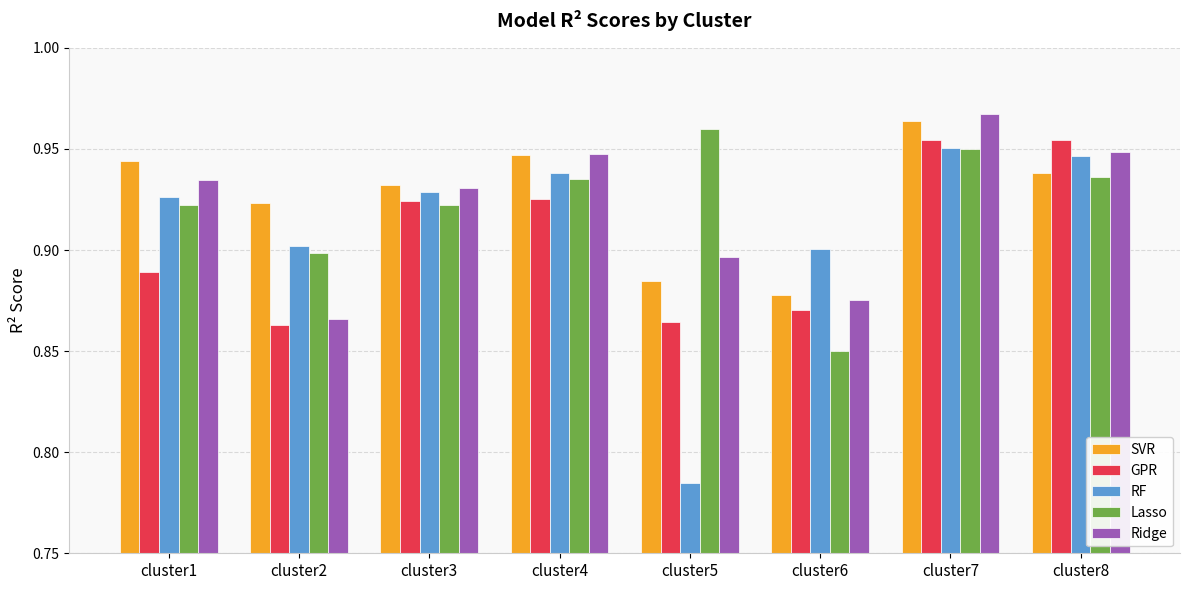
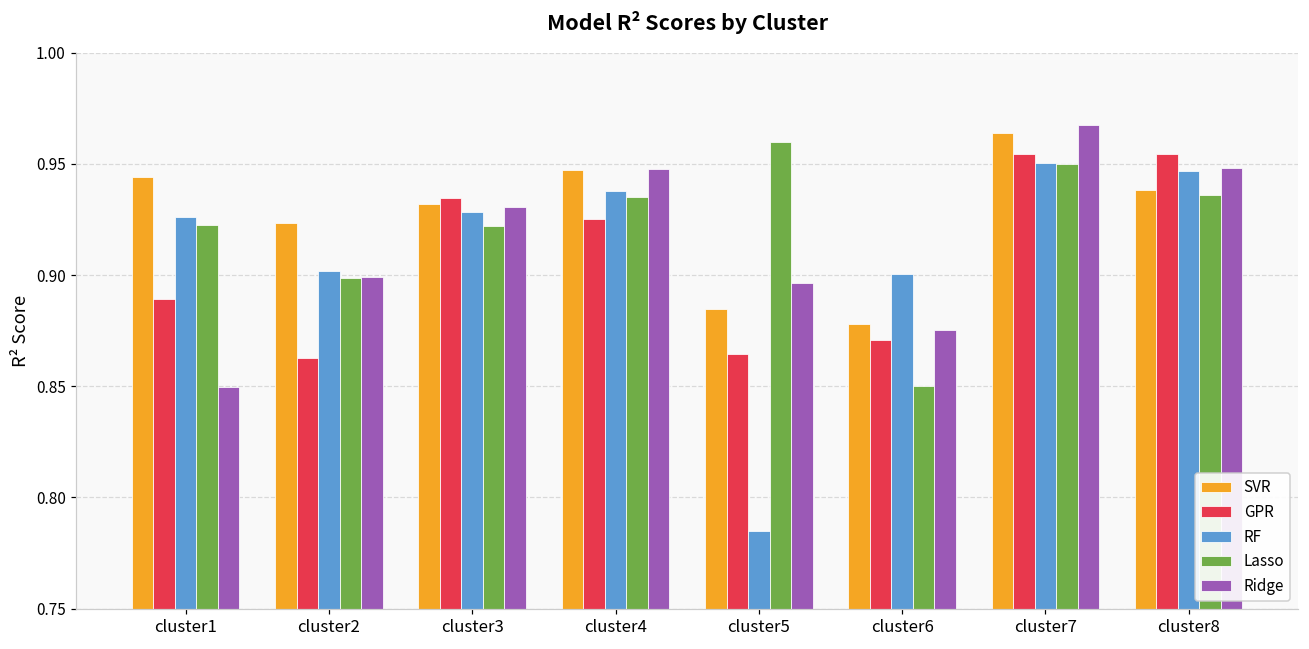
Ridge, cluster1: 0.935 -> 0.850
Ridge, cluster2: 0.866 -> 0.899
GPR, cluster3: 0.924 -> 0.935
